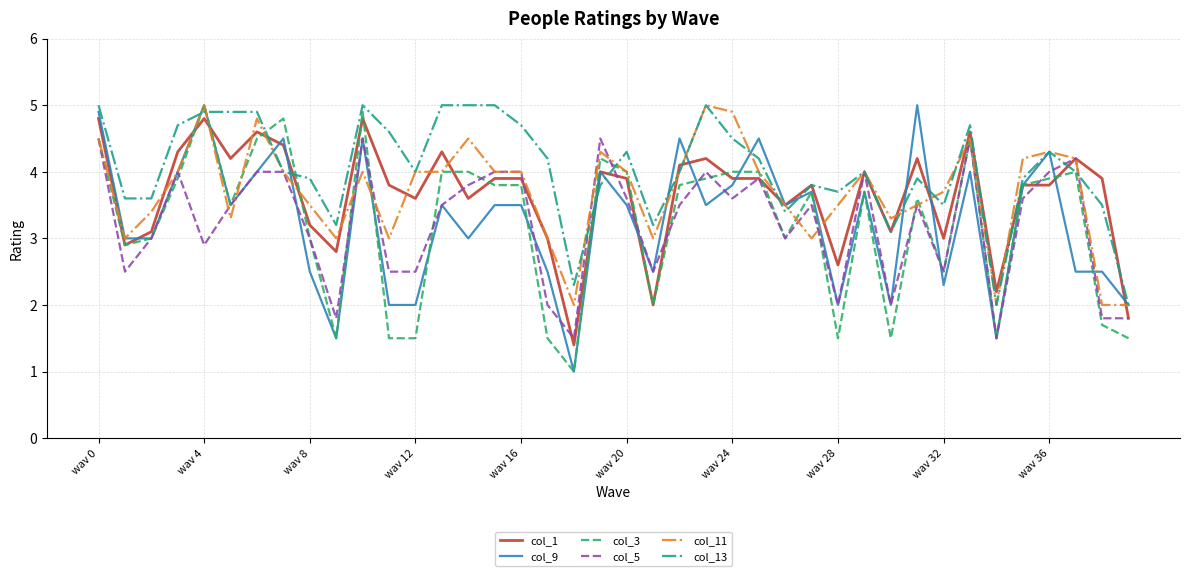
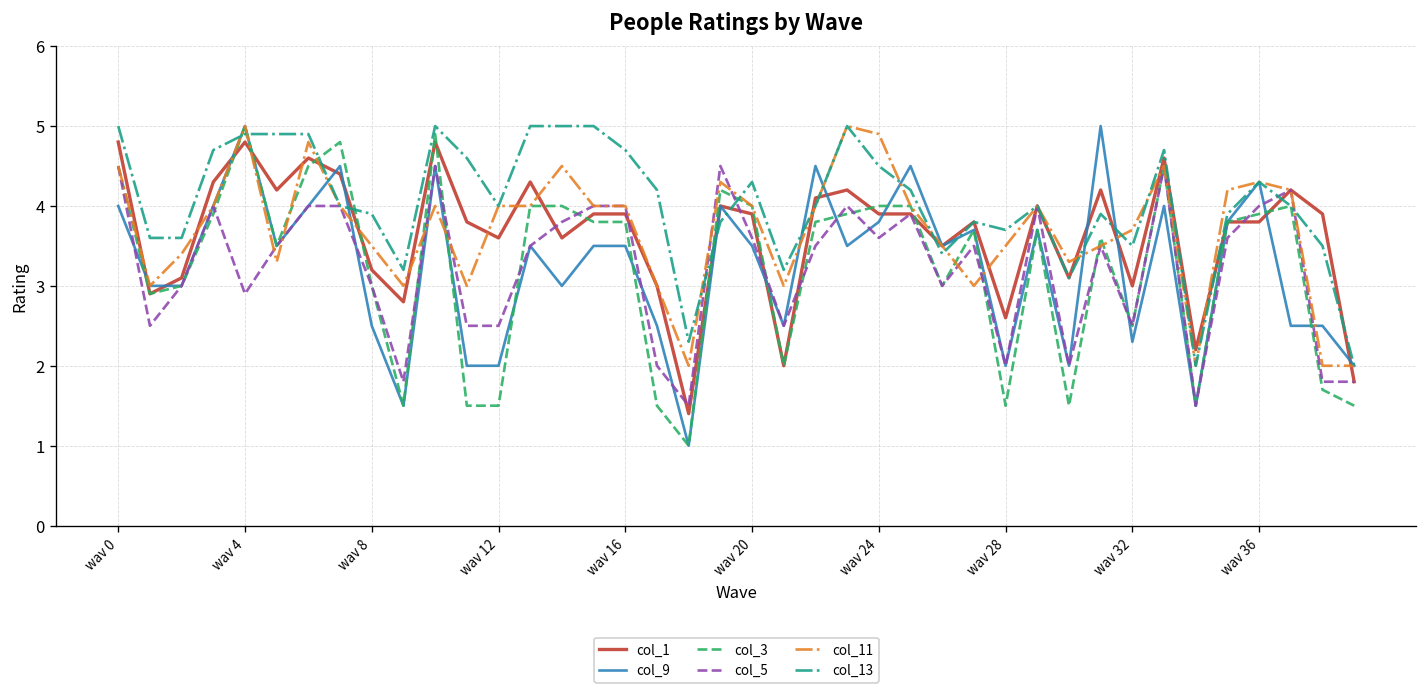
col_9, wav 0: 4.9 -> 4.0
